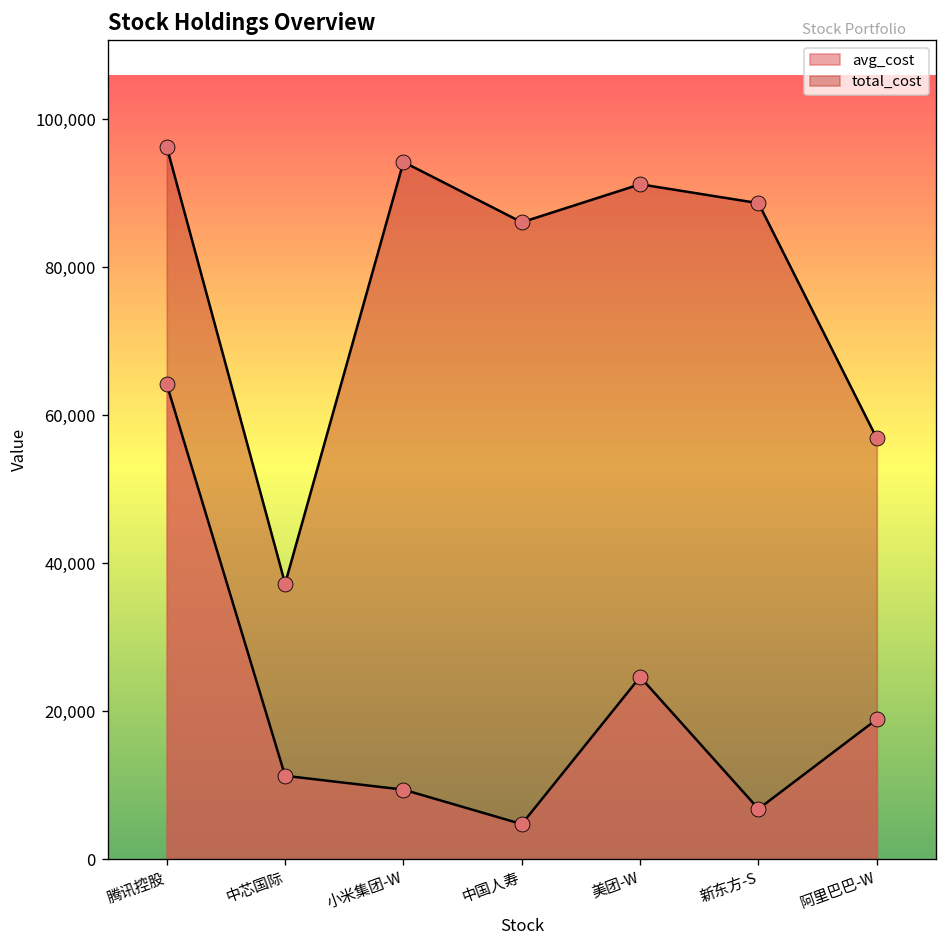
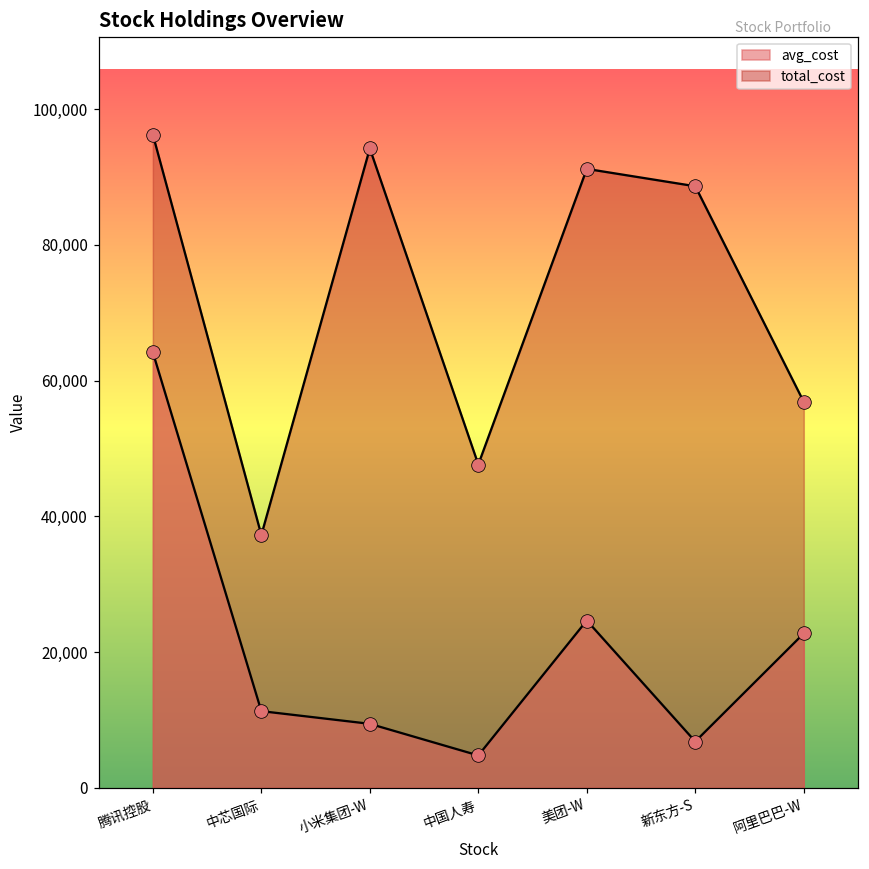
total_cost, 中国人寿: 86,000 -> 48,000
avg_cost, 阿里巴巴-W: 19,000 -> 23,000
